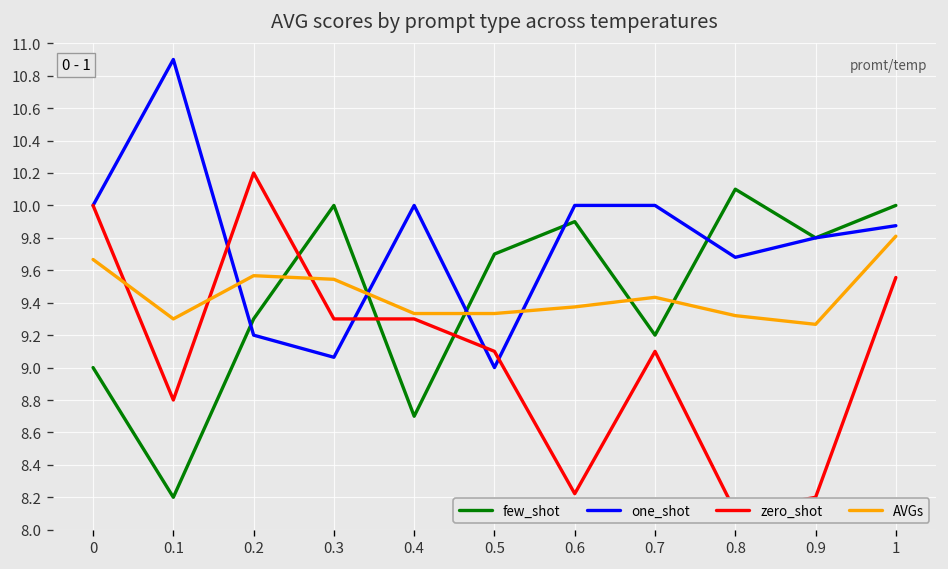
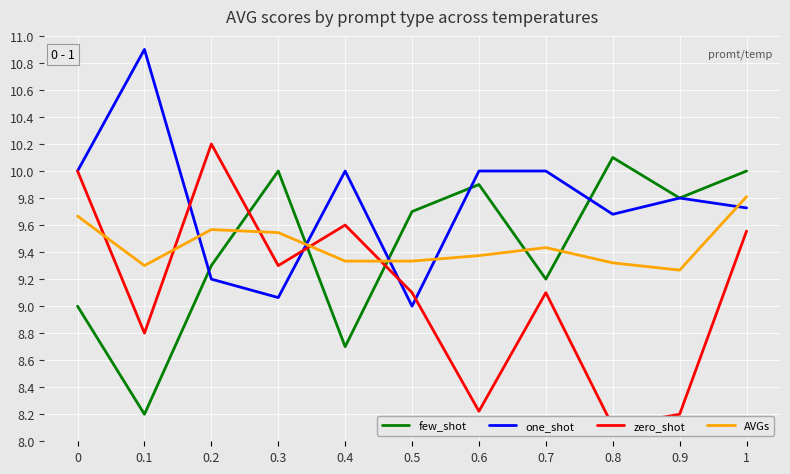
zero_shot, 0.4: 9.3 -> 9.6
one_shot, 1: 9.88 -> 9.73
